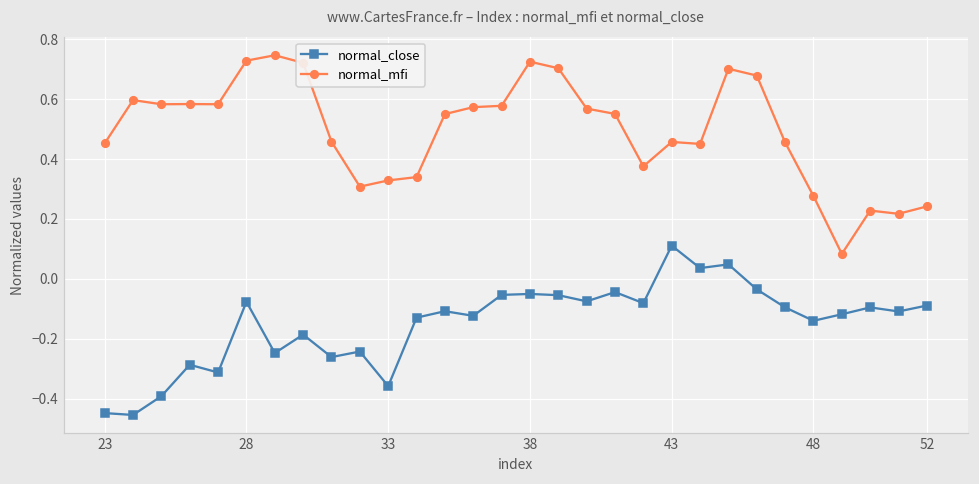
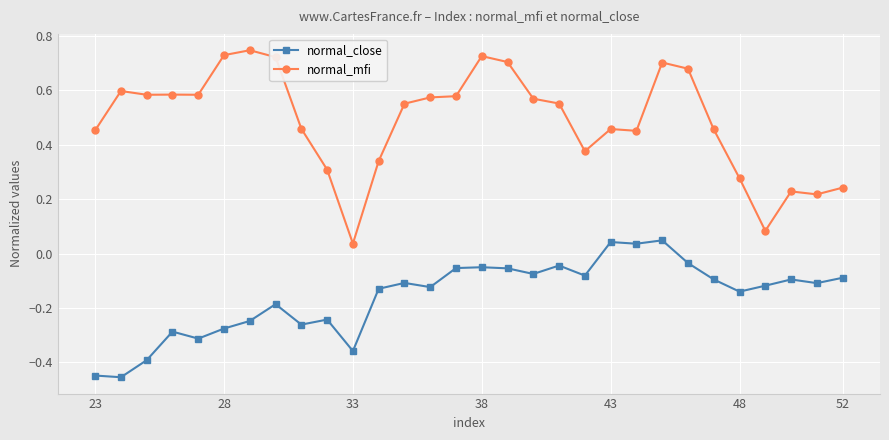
normal_close, 28: -0.08 -> -0.28
normal_mfi, 33: 0.33 -> 0.04
normal_close, 43: 0.11 -> 0.04
